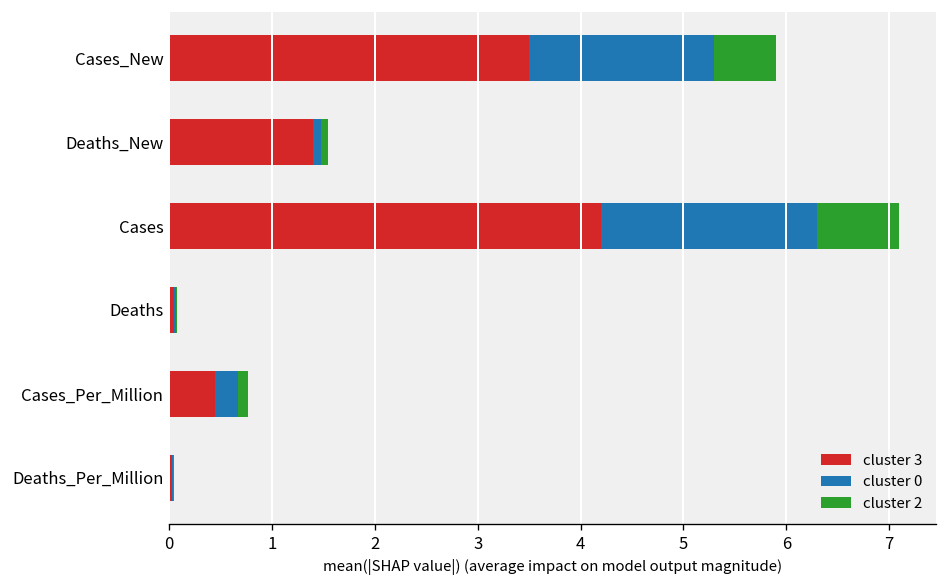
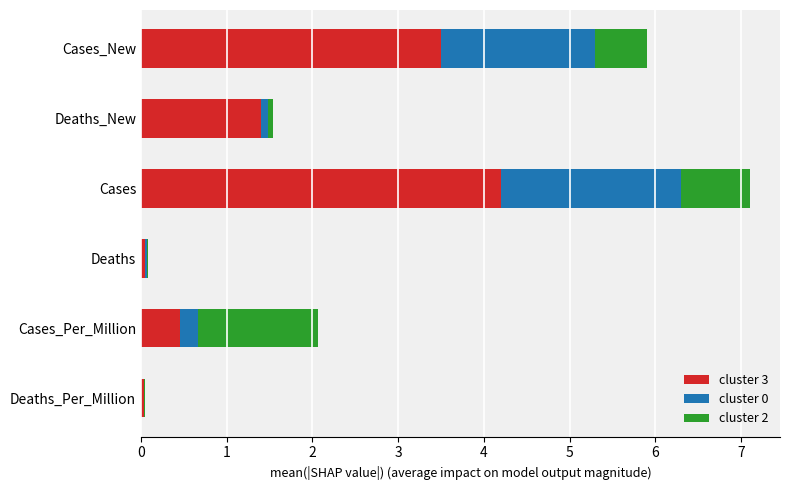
cluster 2, Cases_Per_Million: 0.1 -> 1.4
